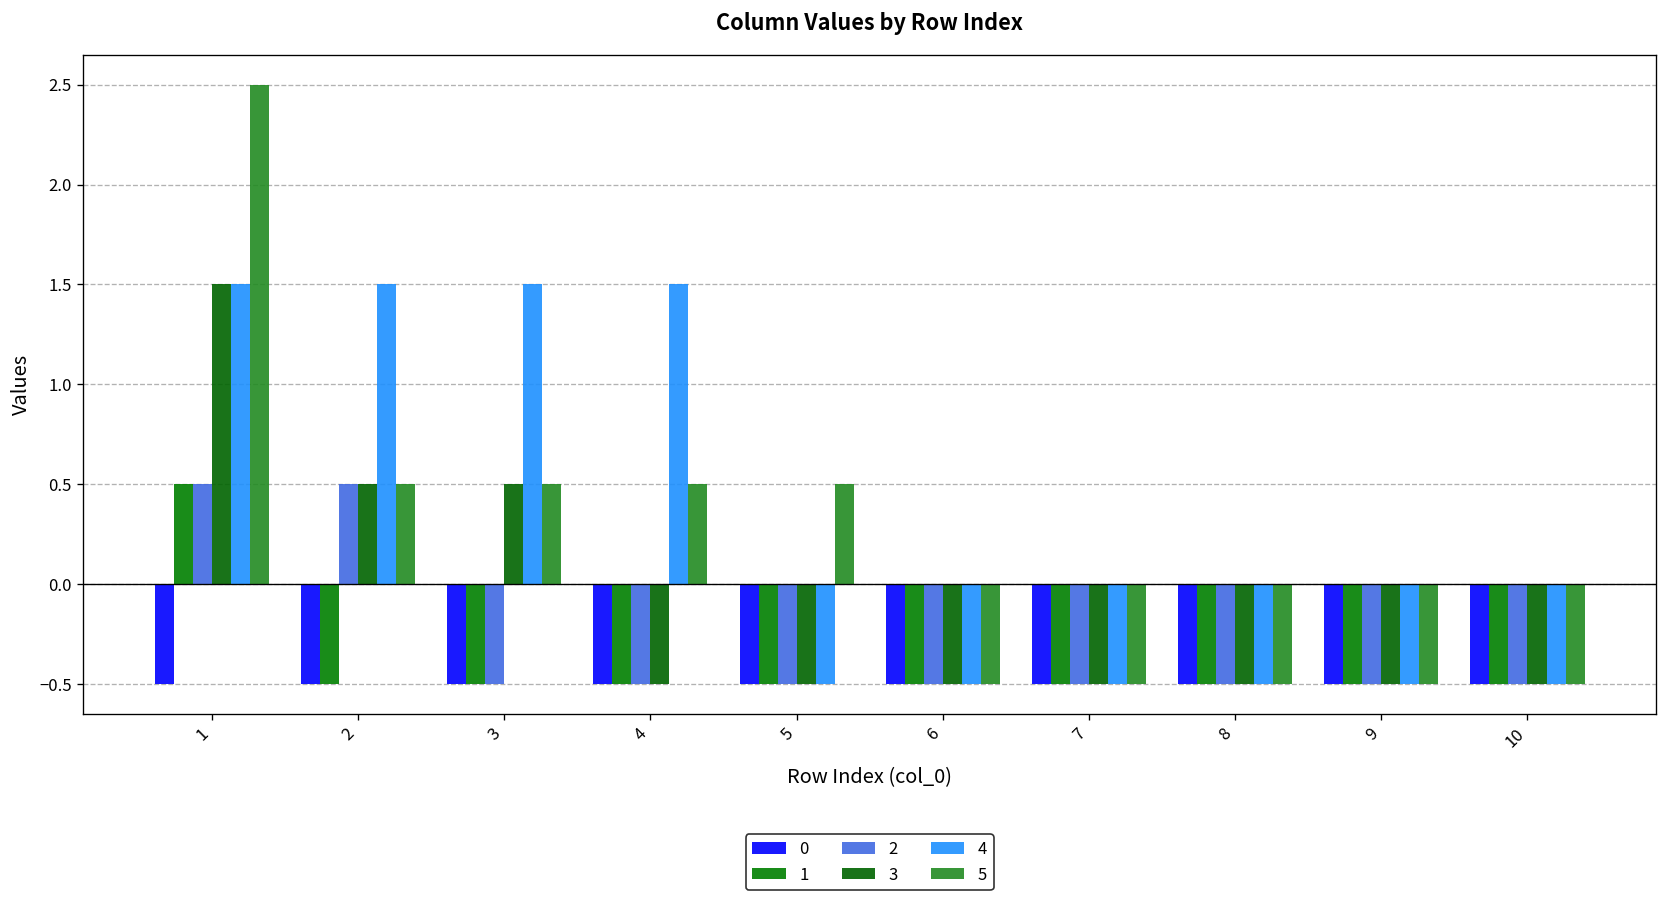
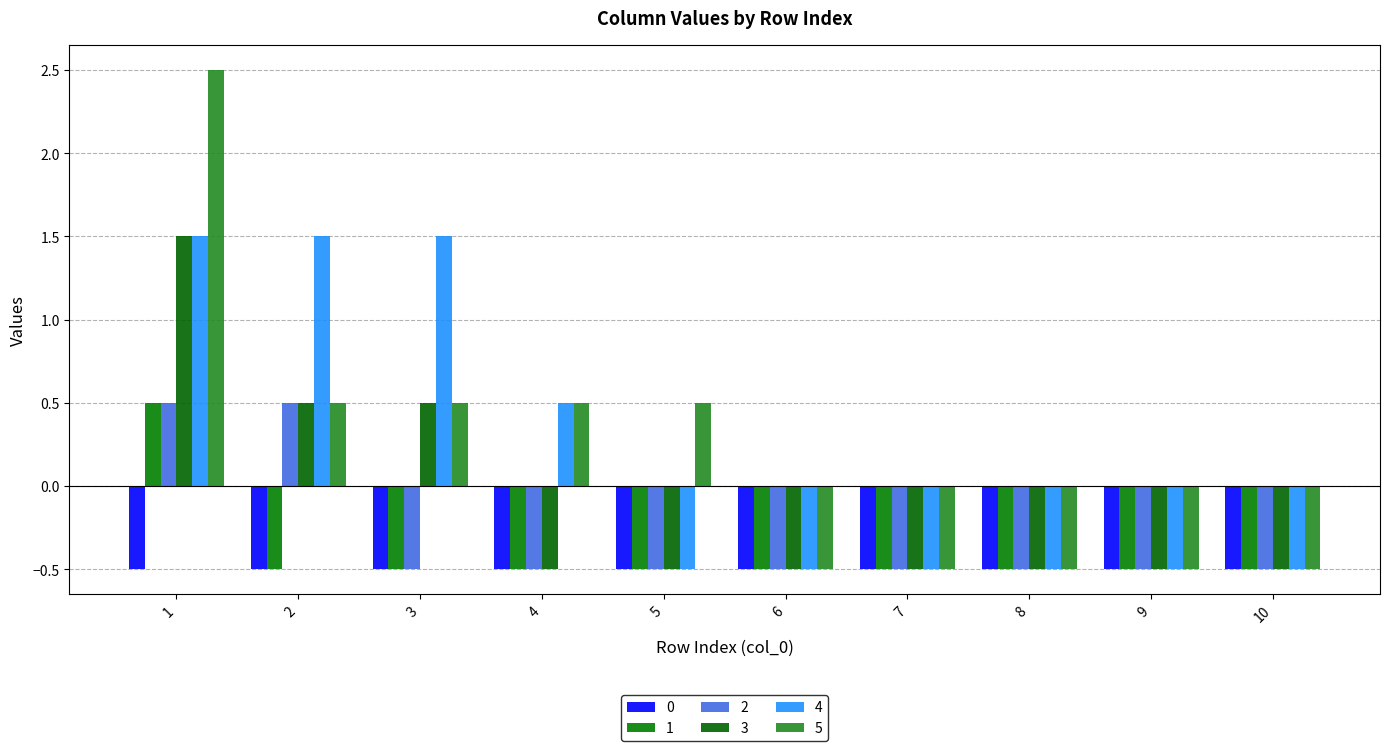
4, 4: 1.50 -> 0.50
